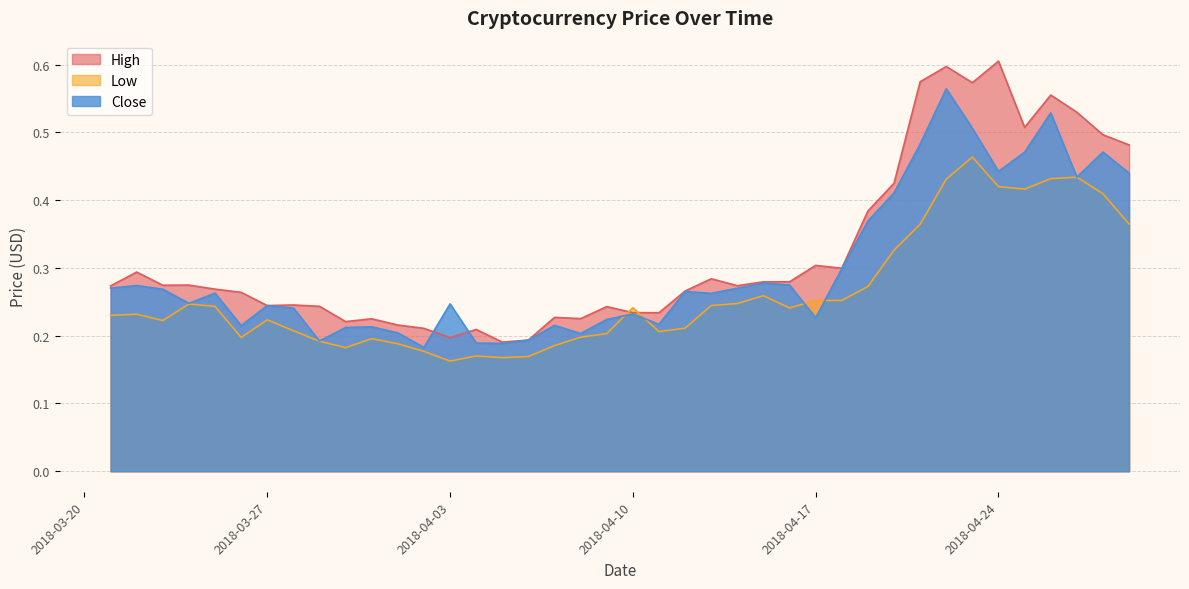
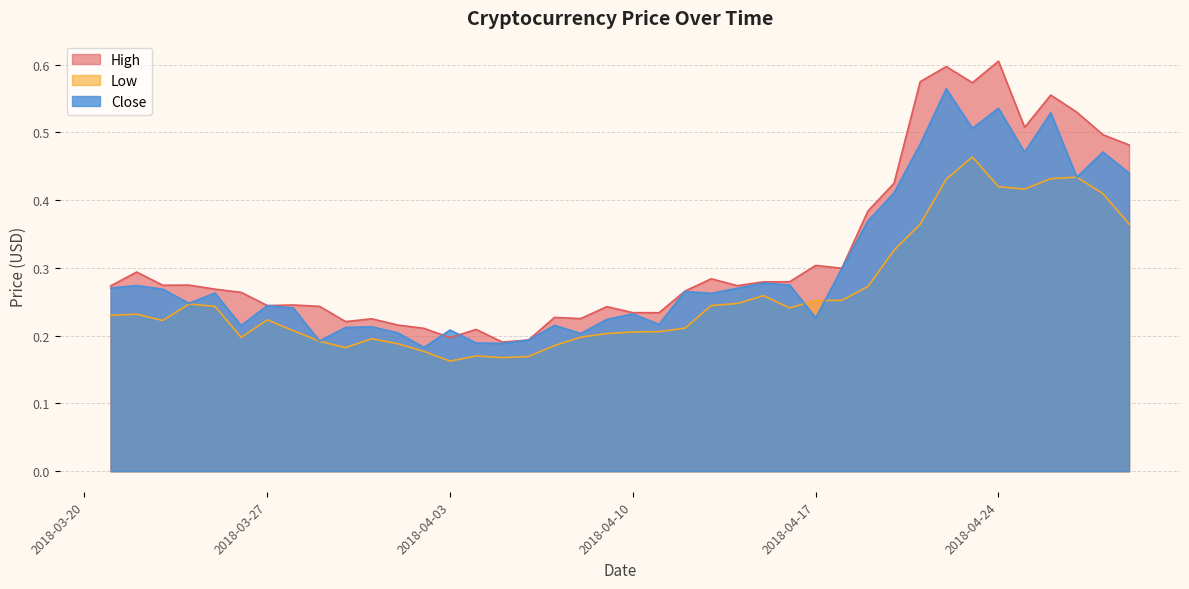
Close, 2018-04-03: 0.25 -> 0.21
Low, 2018-04-10: 0.24 -> 0.21
Close, 2018-04-24: 0.44 -> 0.54
